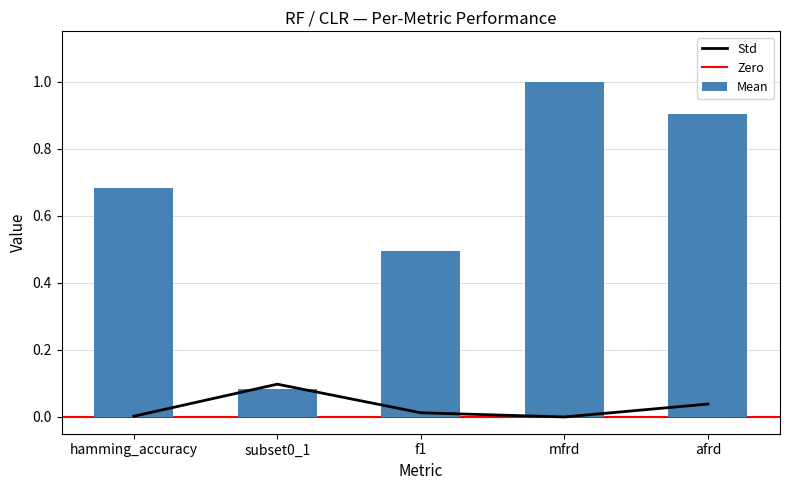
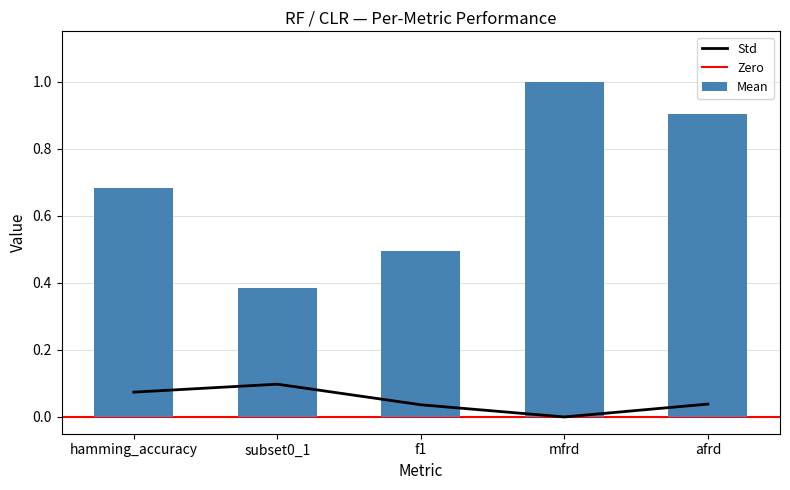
Std, hamming_accuracy: 0.00 -> 0.07
Mean, subset0_1: 0.08 -> 0.39
Std, f1: 0.01 -> 0.04
